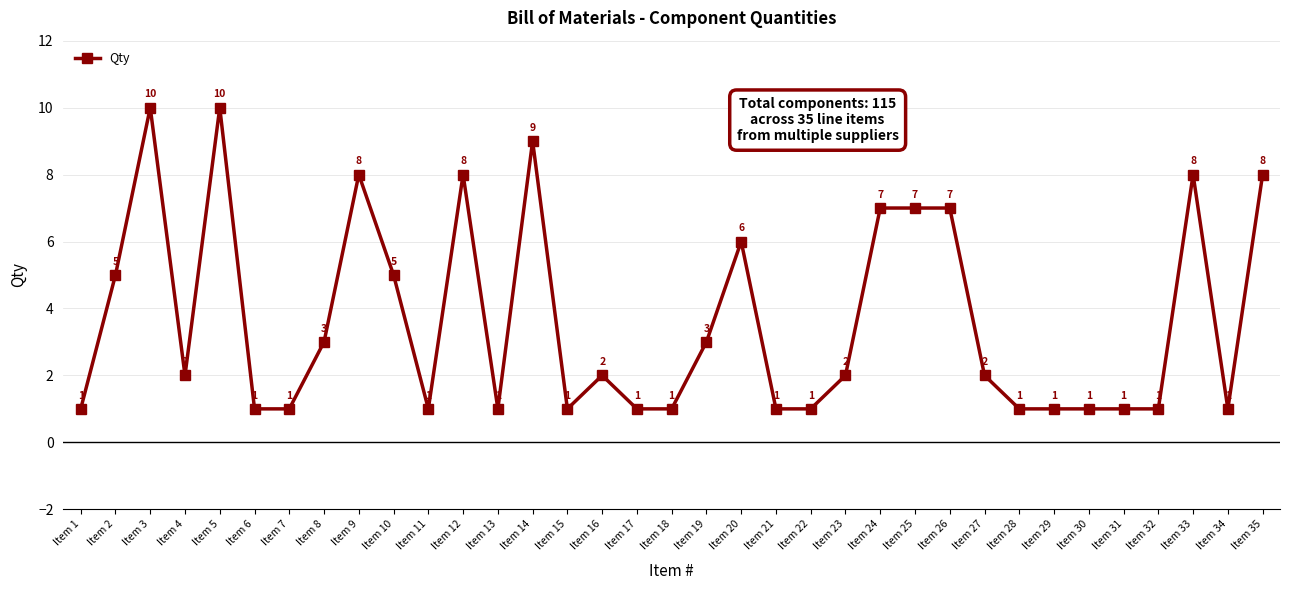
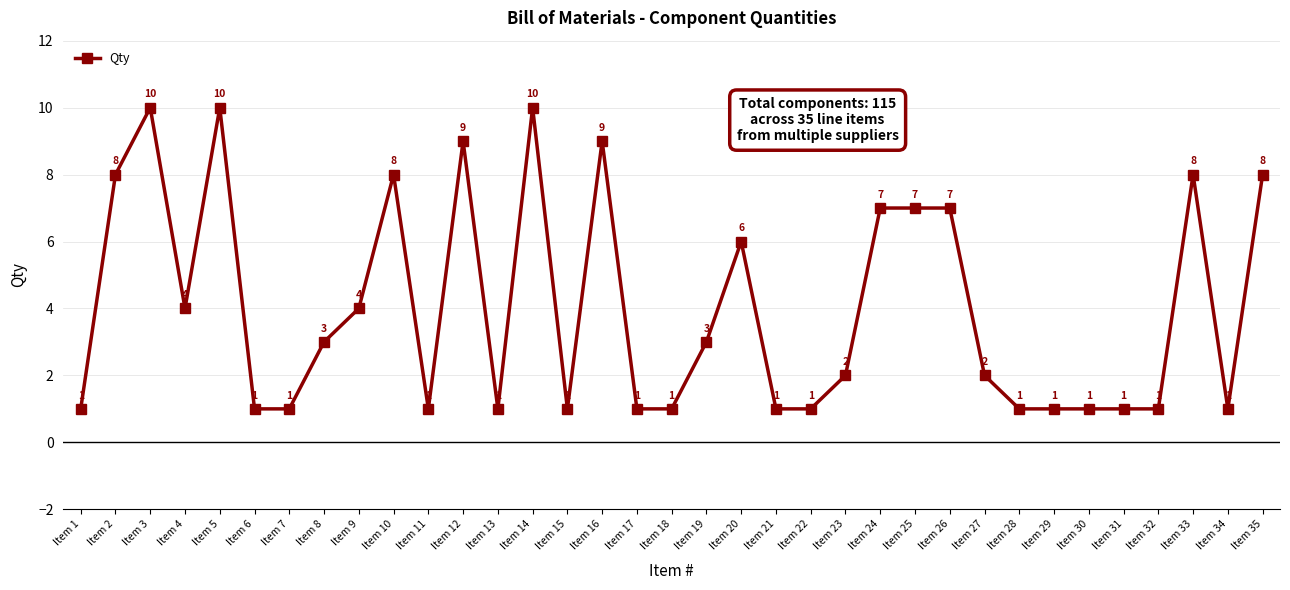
Item 2: 5 -> 8
Item 4: 2 -> 4
Item 9: 8 -> 4
Item 10: 5 -> 8
Item 12: 8 -> 9
Item 14: 9 -> 10
Item 16: 2 -> 9
